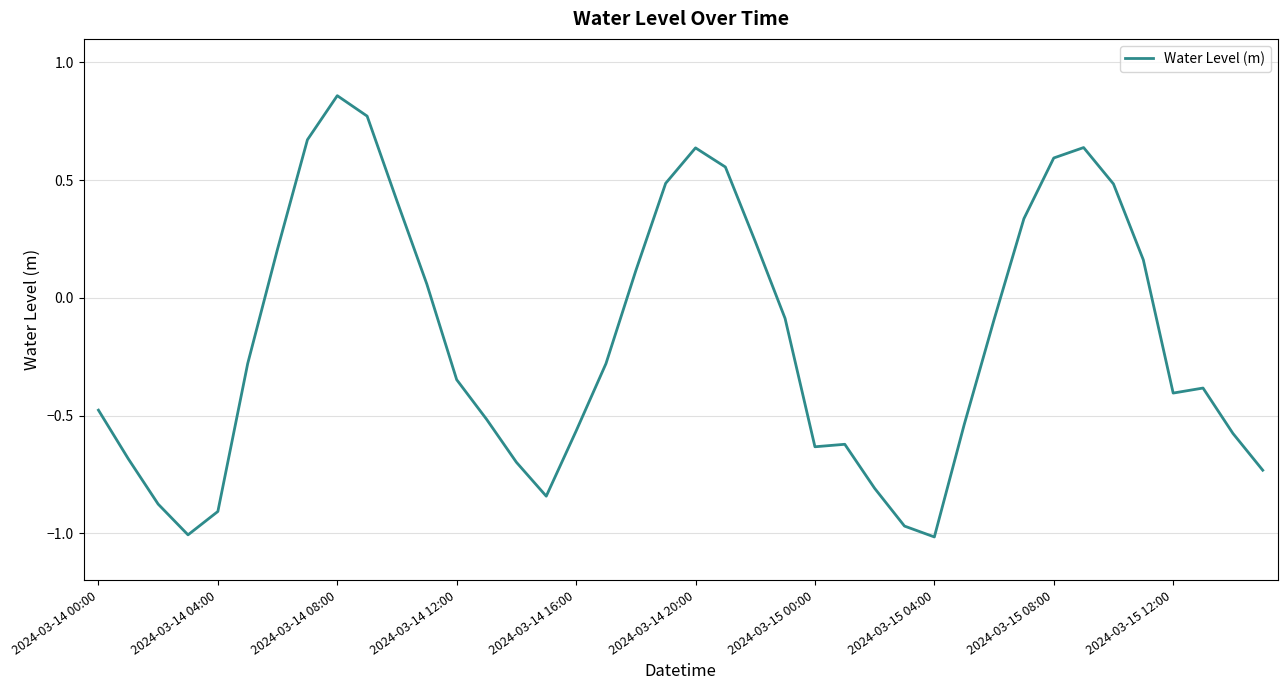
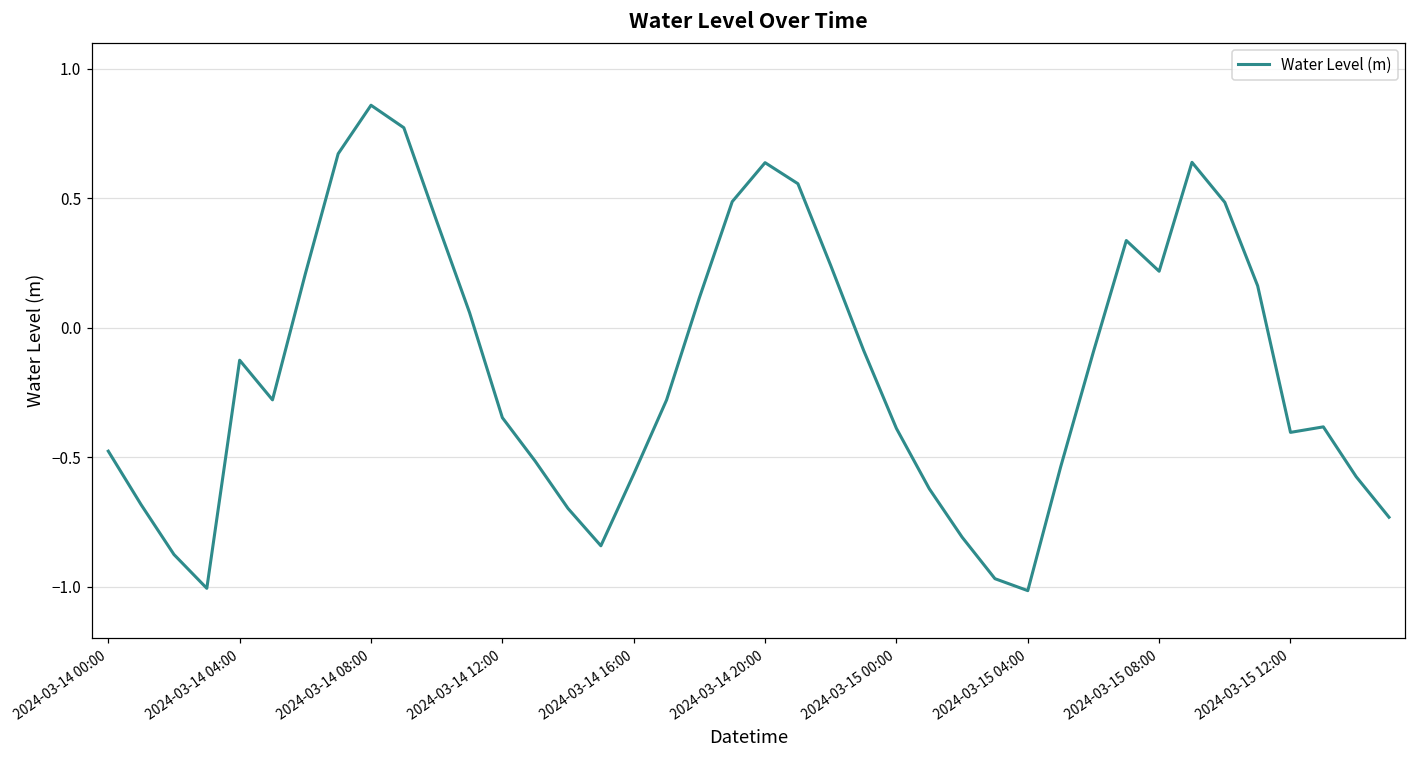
2024-03-14 04:00: -0.91 -> -0.13
2024-03-15 00:00: -0.63 -> -0.39
2024-03-15 08:00: 0.59 -> 0.22
